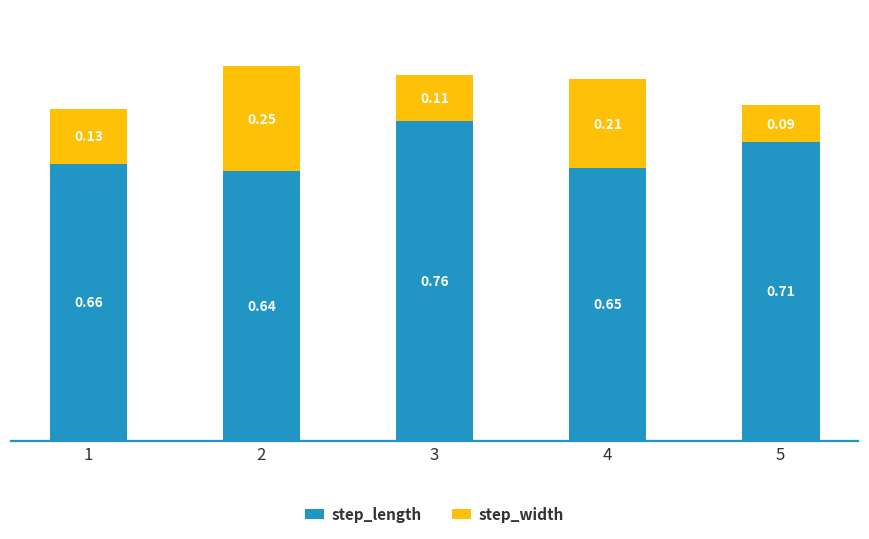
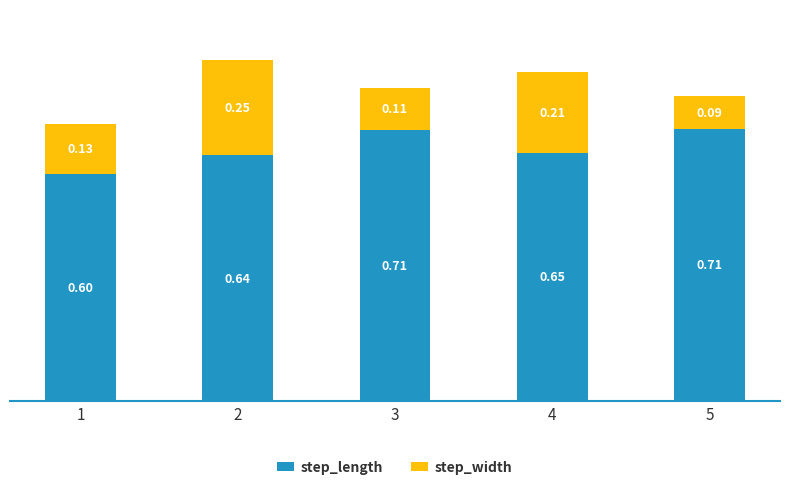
step_length, 1: 0.66 -> 0.60
step_length, 3: 0.76 -> 0.71
